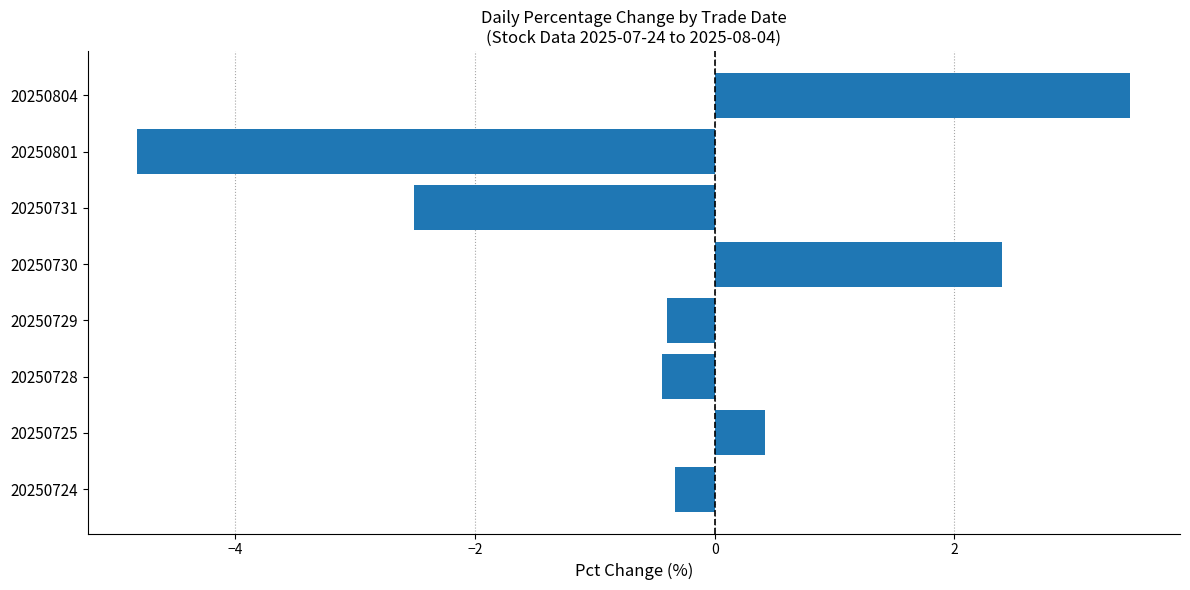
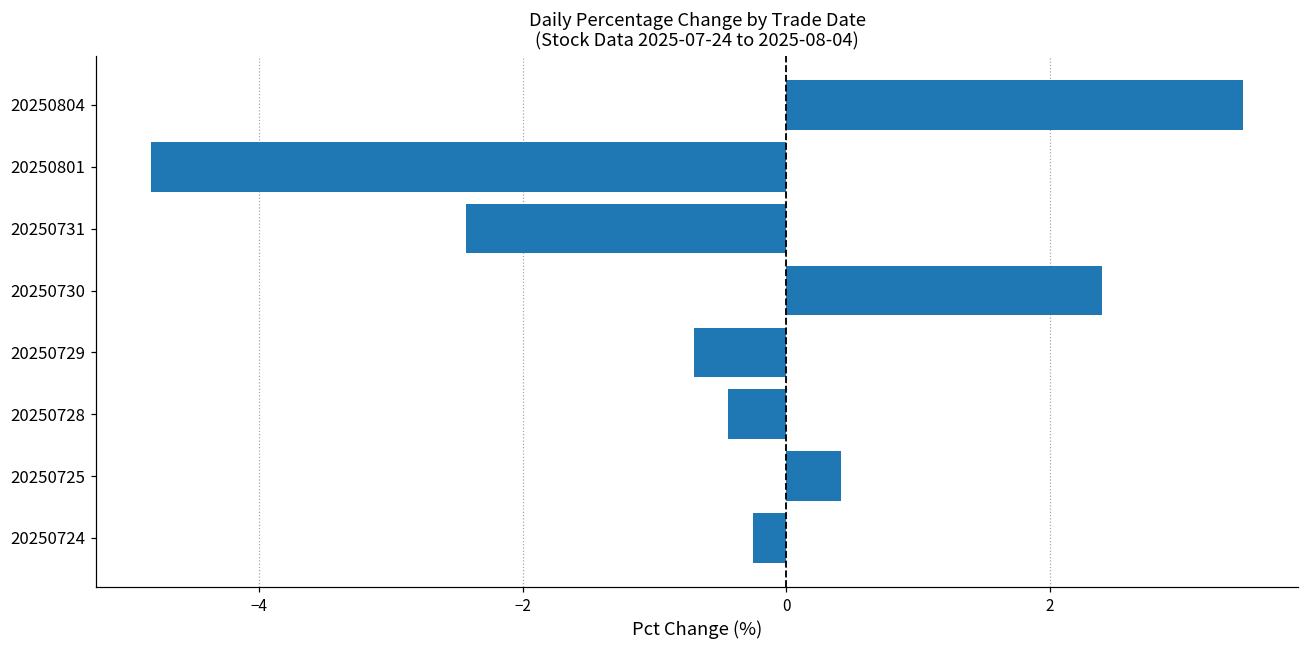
20250731: -2.51 -> -2.43
20250729: -0.4 -> -0.7
20250724: -0.33 -> -0.25
